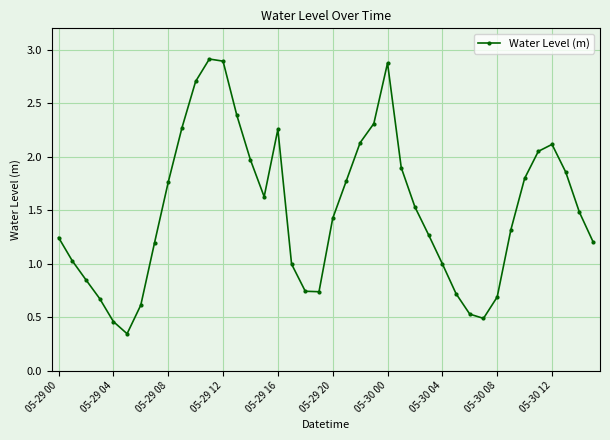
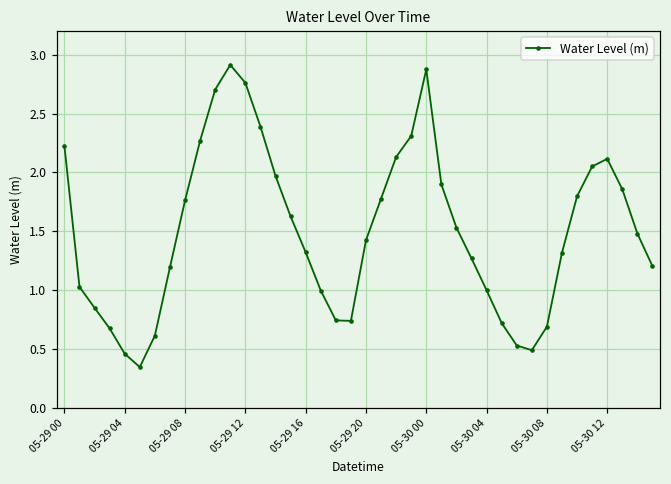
05-29 00: 1.24 -> 2.22
05-29 12: 2.89 -> 2.76
05-29 16: 2.26 -> 1.32
